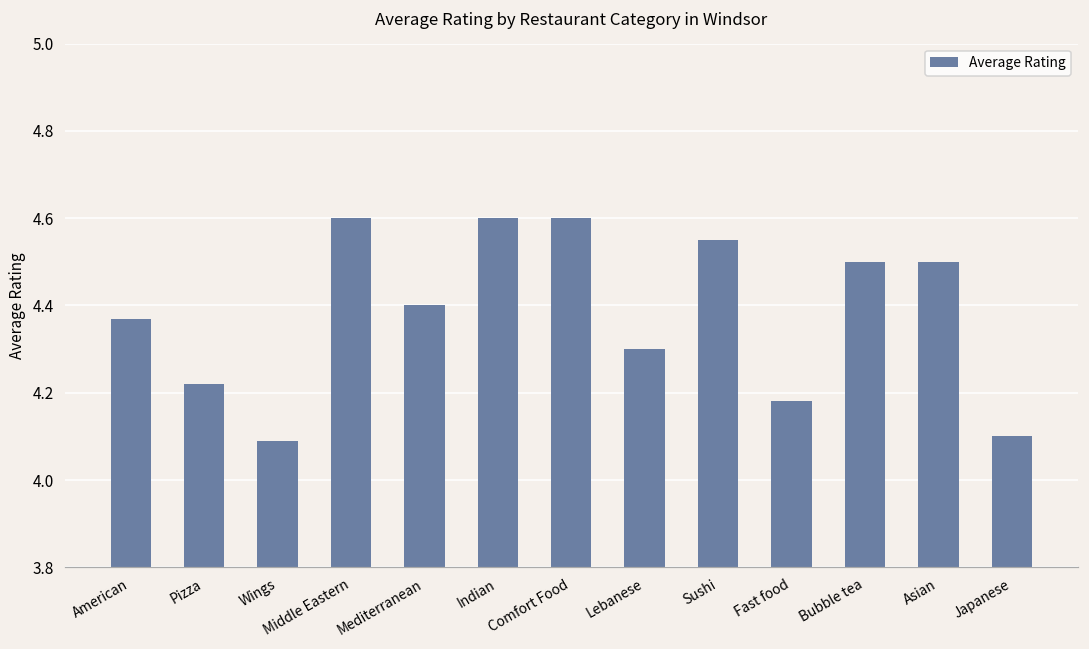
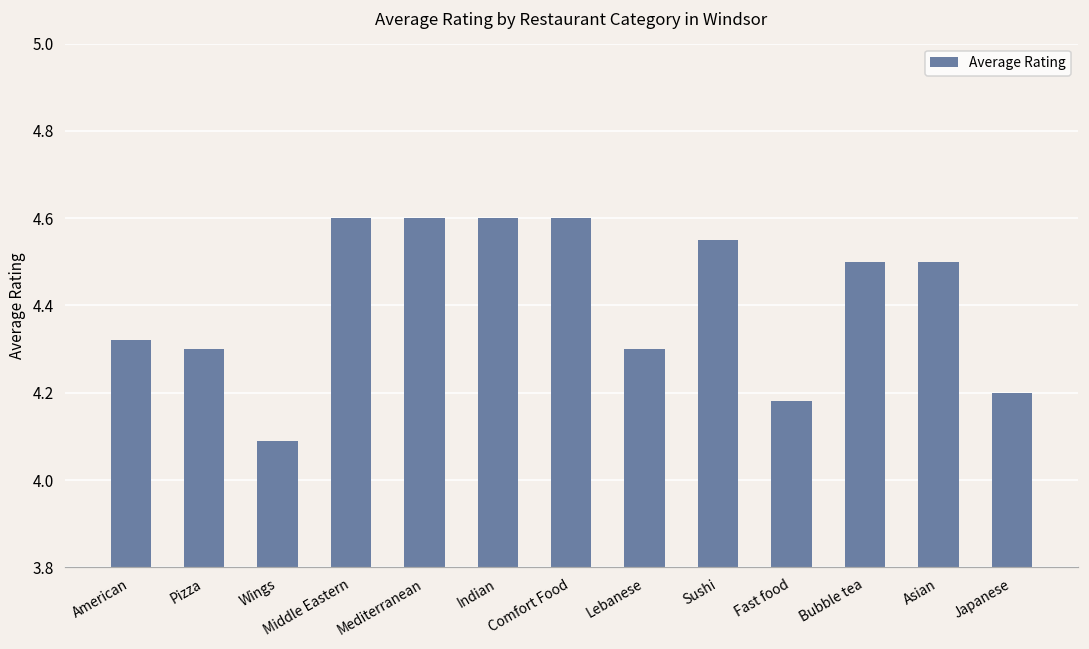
American: 4.37 -> 4.32
Pizza: 4.22 -> 4.30
Mediterranean: 4.4 -> 4.6
Japanese: 4.1 -> 4.2
